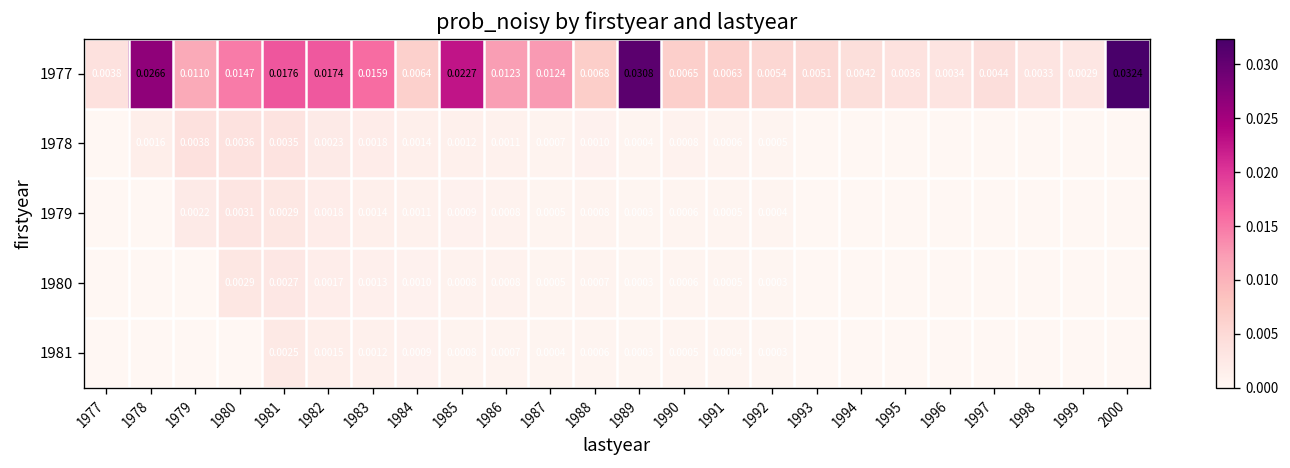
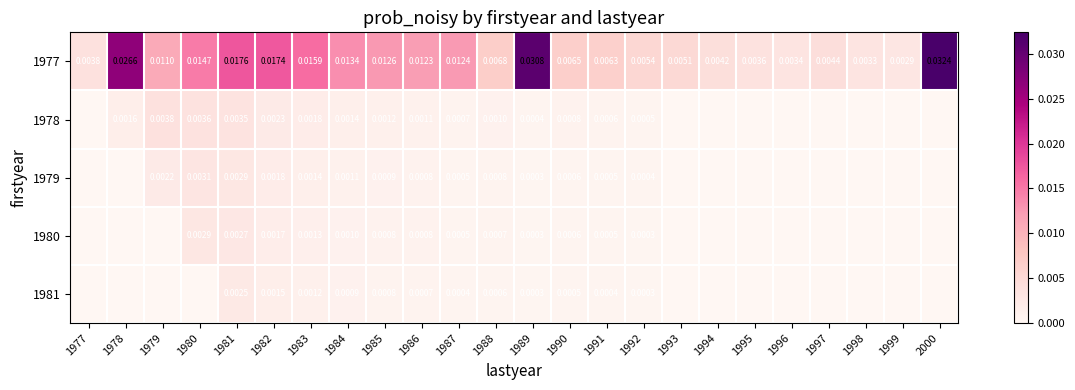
1977, 1984: 0.0064 -> 0.0134
1977, 1985: 0.0227 -> 0.0126
